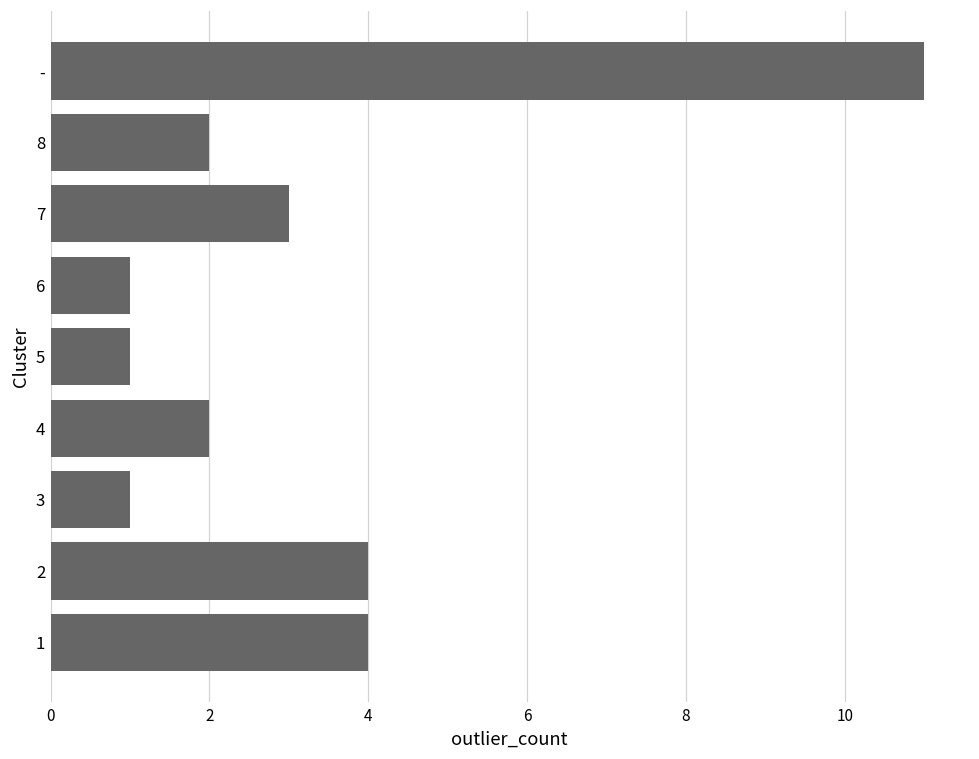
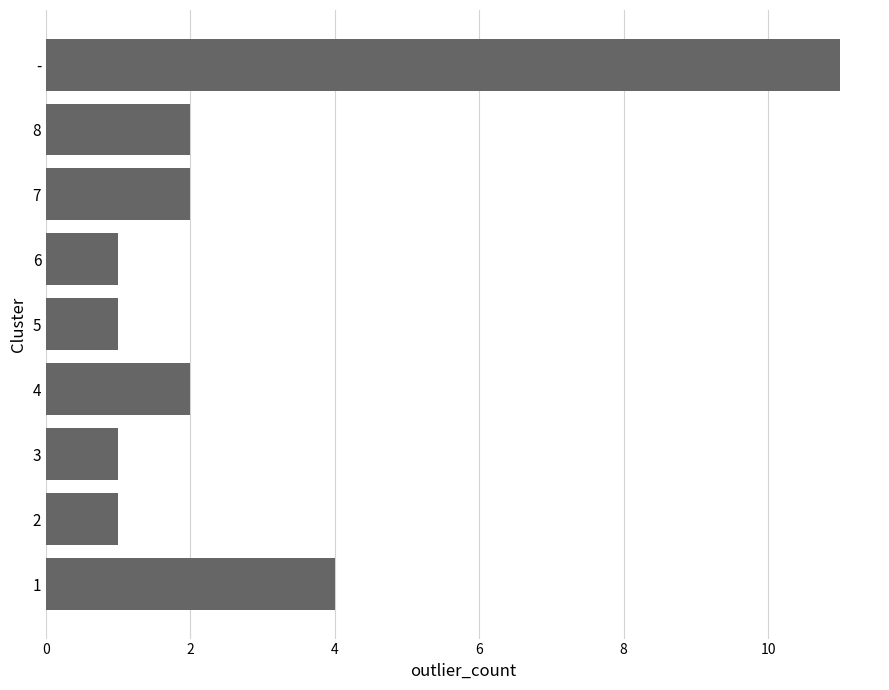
7: 3 -> 2
2: 4 -> 1
